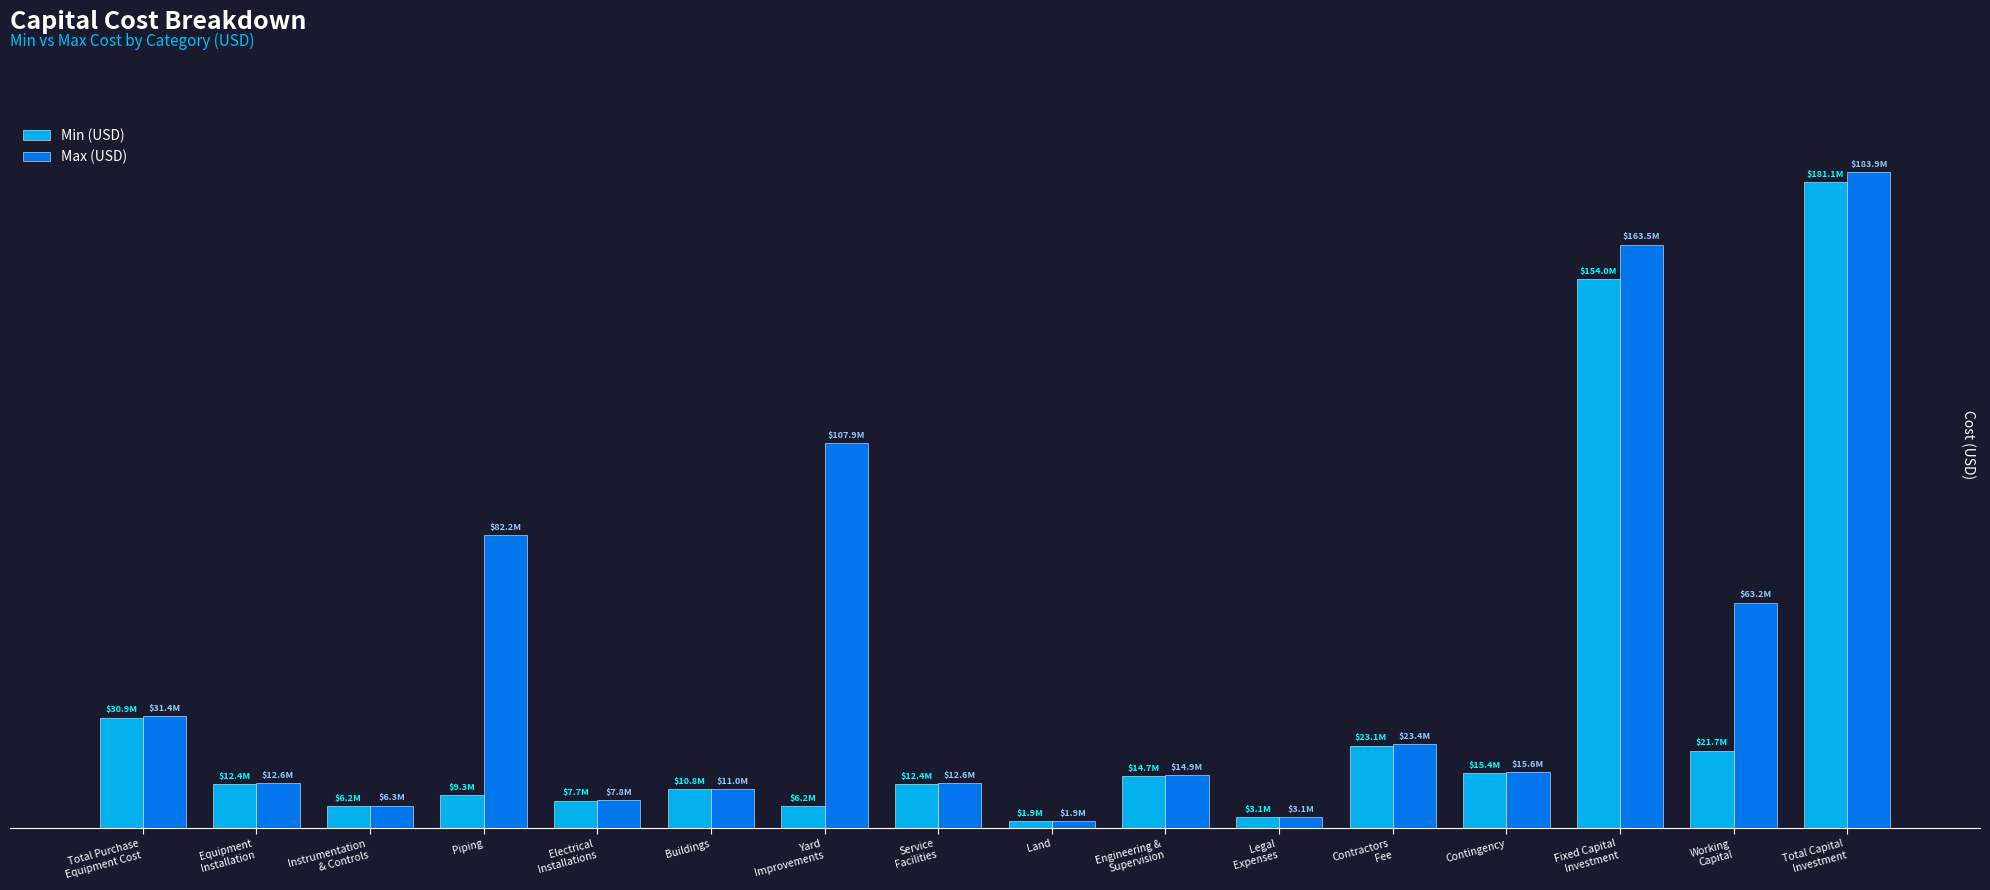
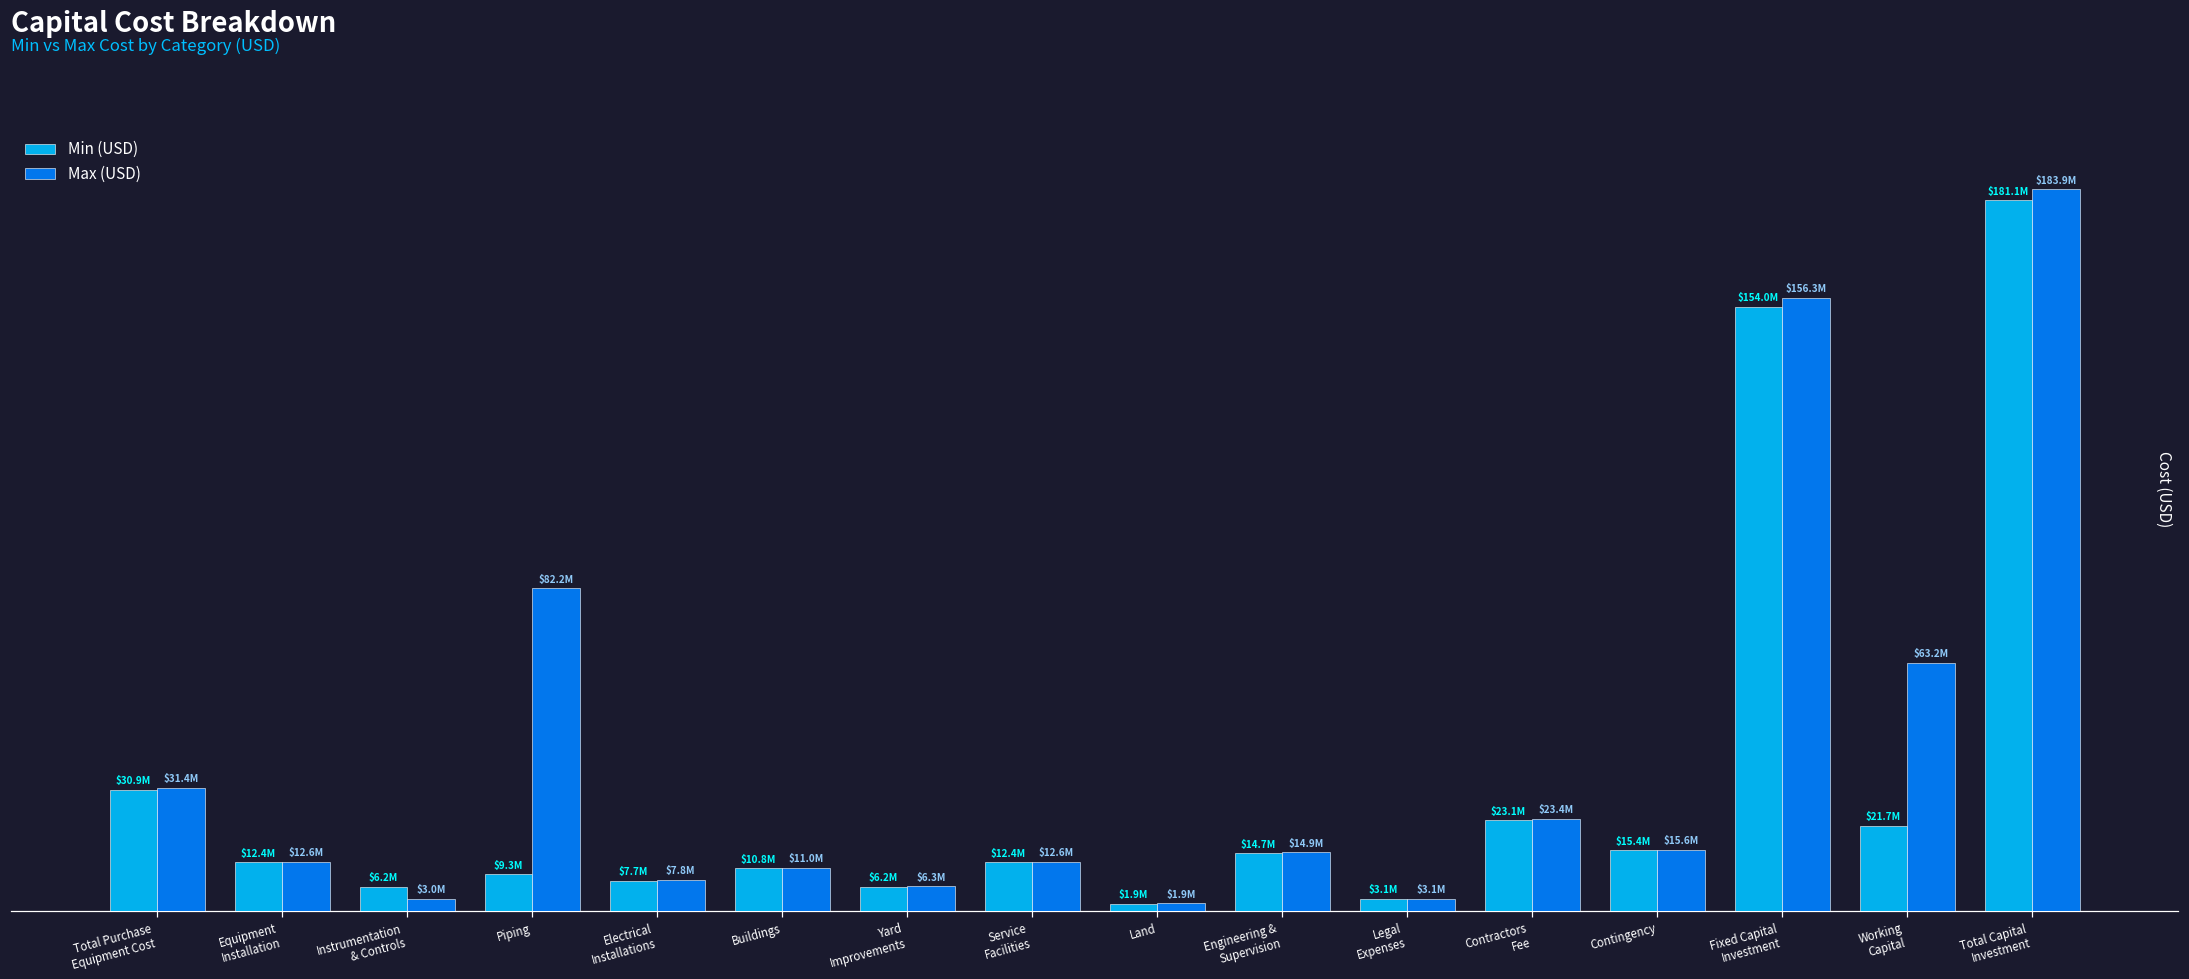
Max (USD), Instrumentation & Controls: $6.3M -> $3.0M
Max (USD), Yard Improvements: $107.9M -> $6.3M
Max (USD), Fixed Capital Investment: $163.5M -> $156.3M
